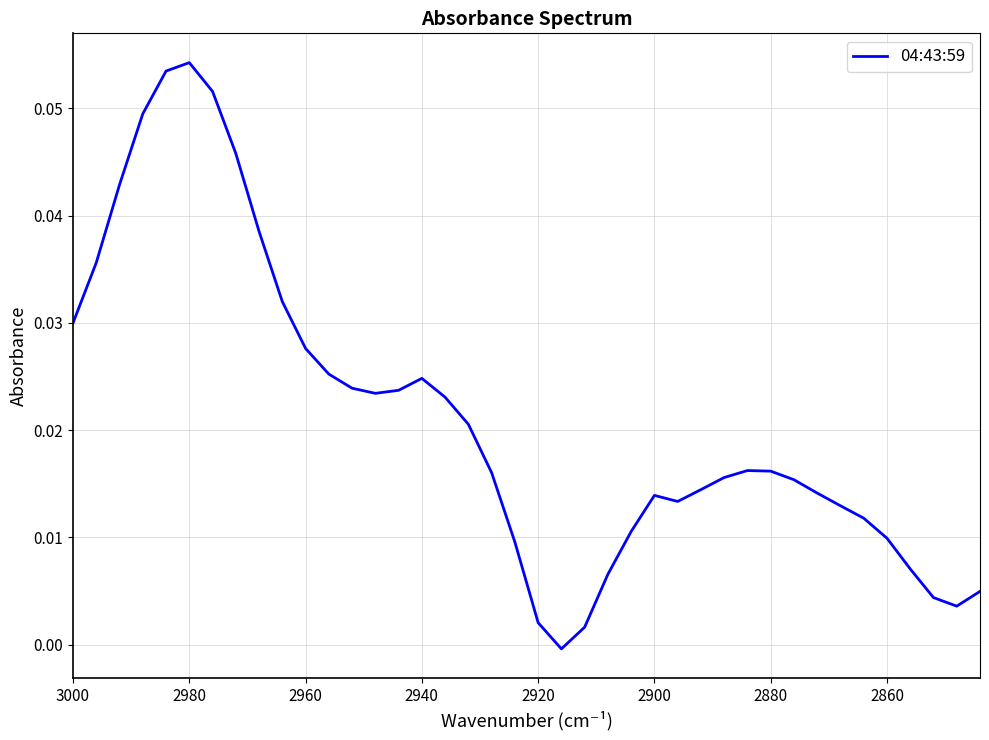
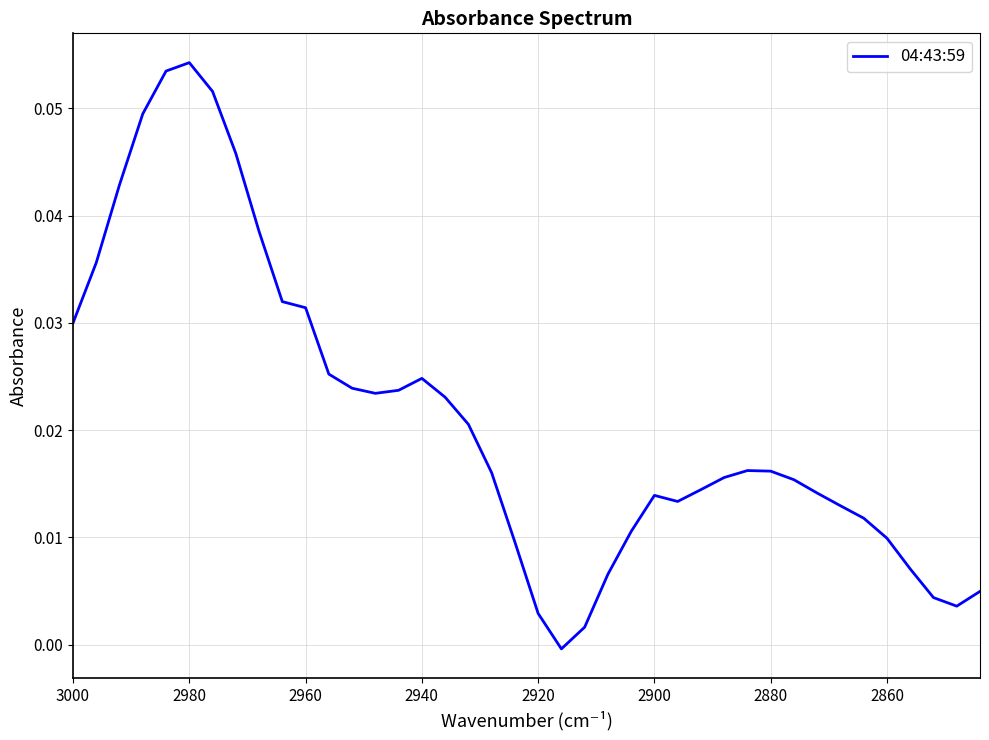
2960: 0.0276 -> 0.0314
2920: 0.0021 -> 0.0029
